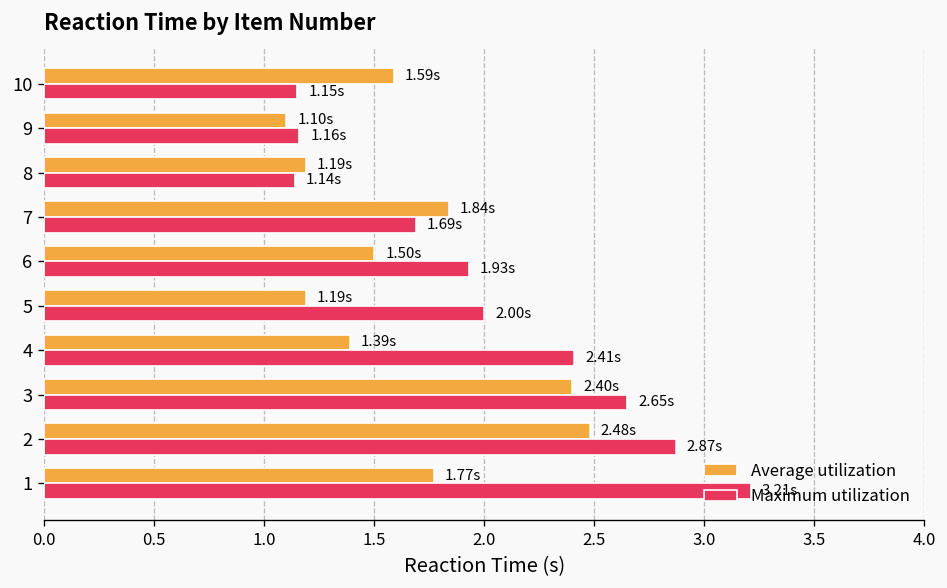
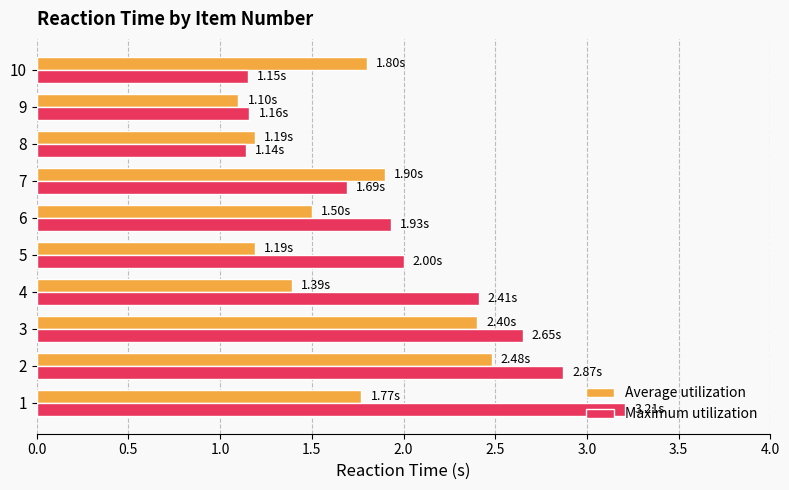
Average utilization, 10: 1.59s -> 1.80s
Average utilization, 7: 1.84s -> 1.90s
